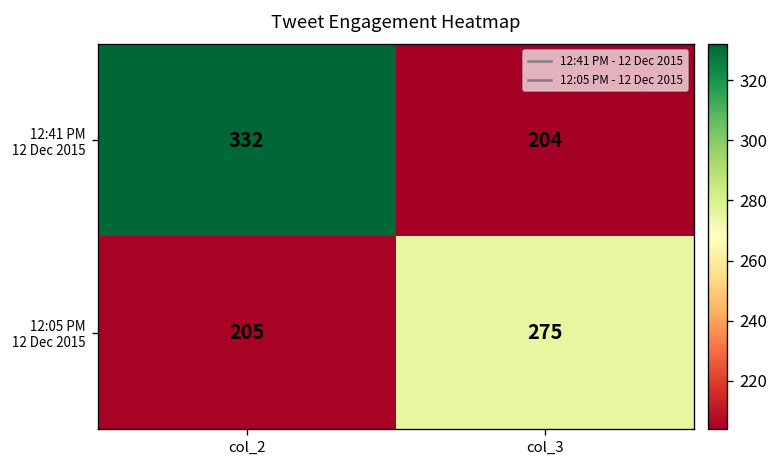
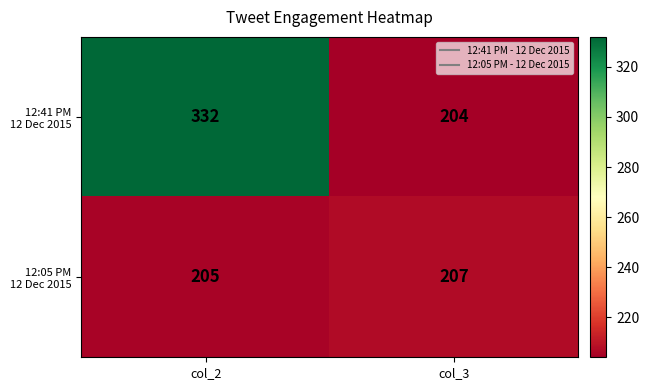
12:05 PM 12 Dec 2015, col_3: 275 -> 207
